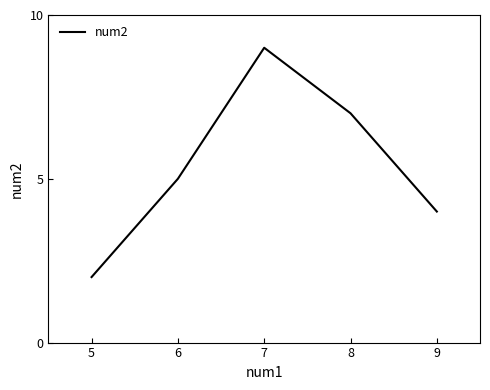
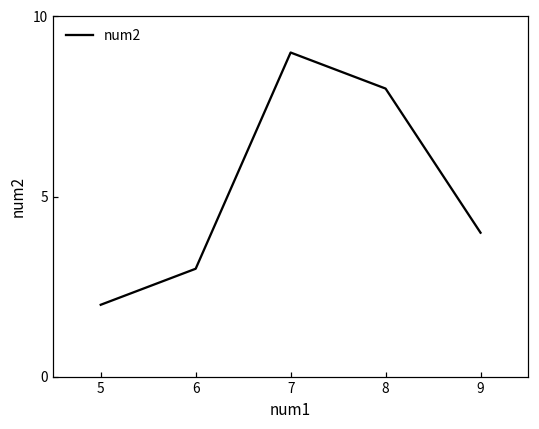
6: 5 -> 3
8: 7 -> 8
